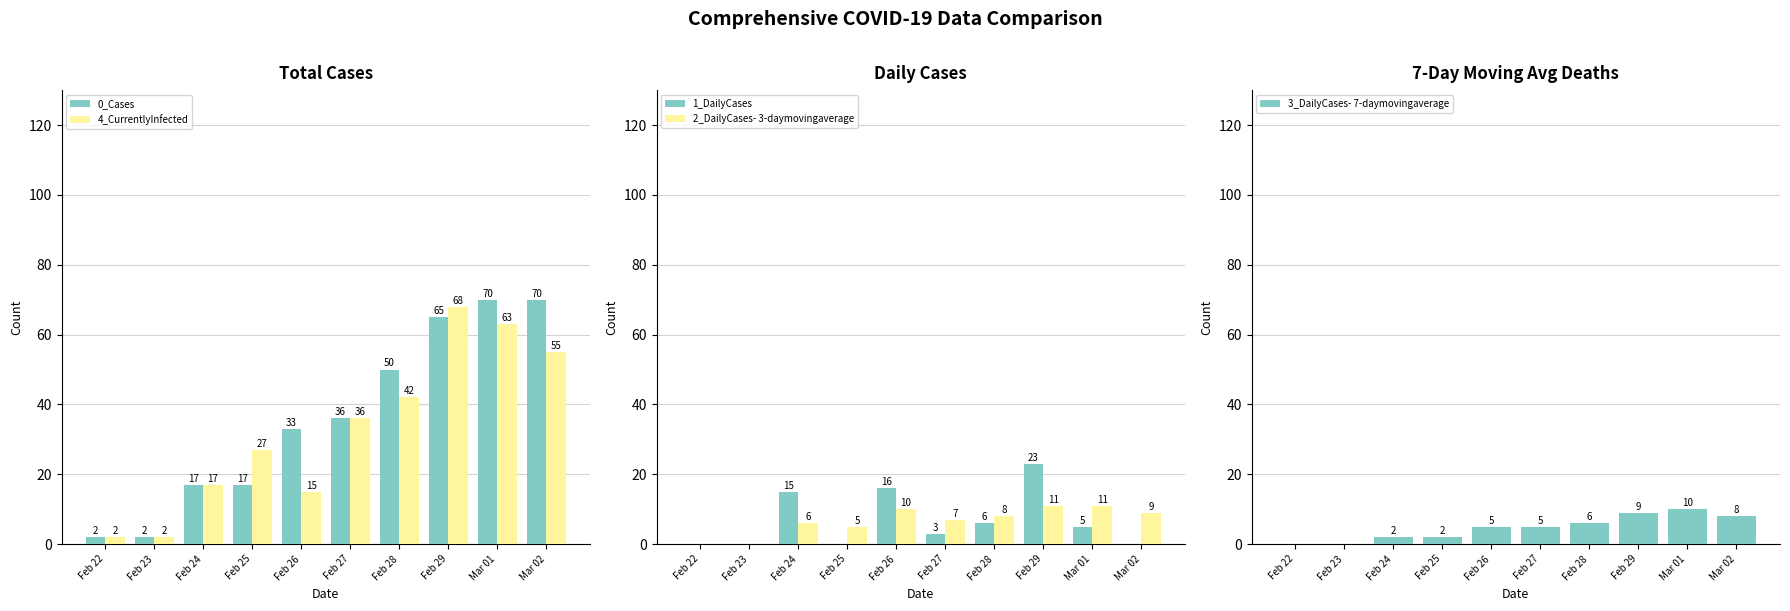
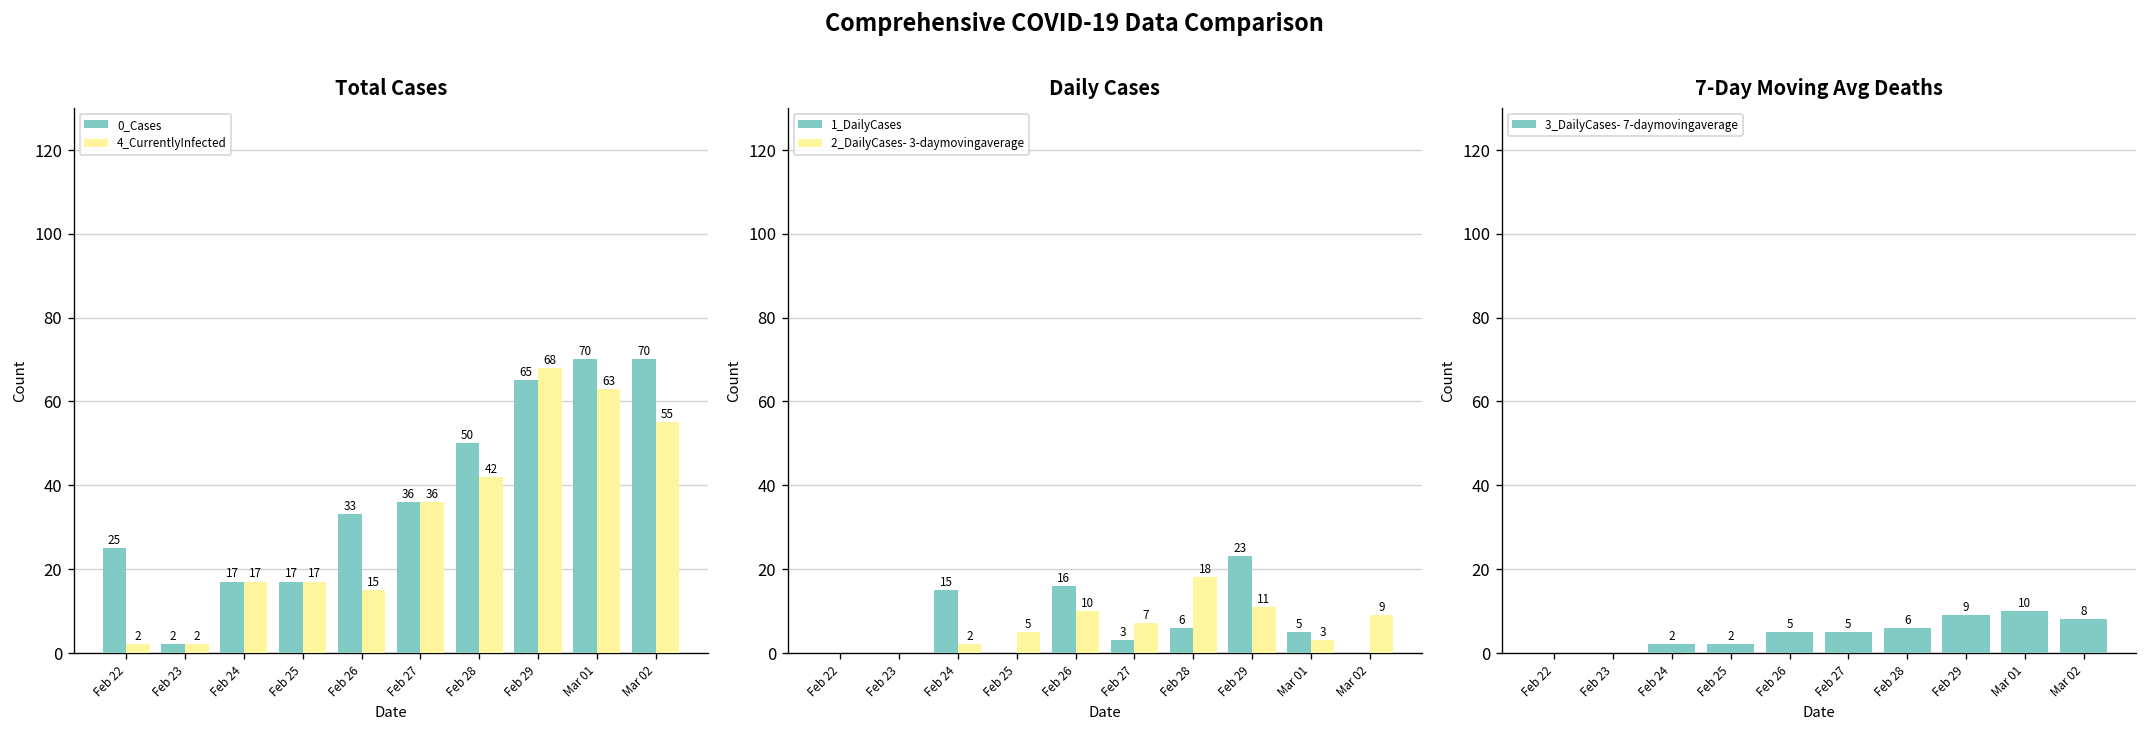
Total Cases, 0_Cases, Feb 22: 2 -> 25
Total Cases, 4_CurrentlyInfected, Feb 25: 27 -> 17
Daily Cases, 2_DailyCases- 3-daymovingaverage, Feb 24: 6 -> 2
Daily Cases, 2_DailyCases- 3-daymovingaverage, Feb 28: 8 -> 18
Daily Cases, 2_DailyCases- 3-daymovingaverage, Mar 01: 11 -> 3
